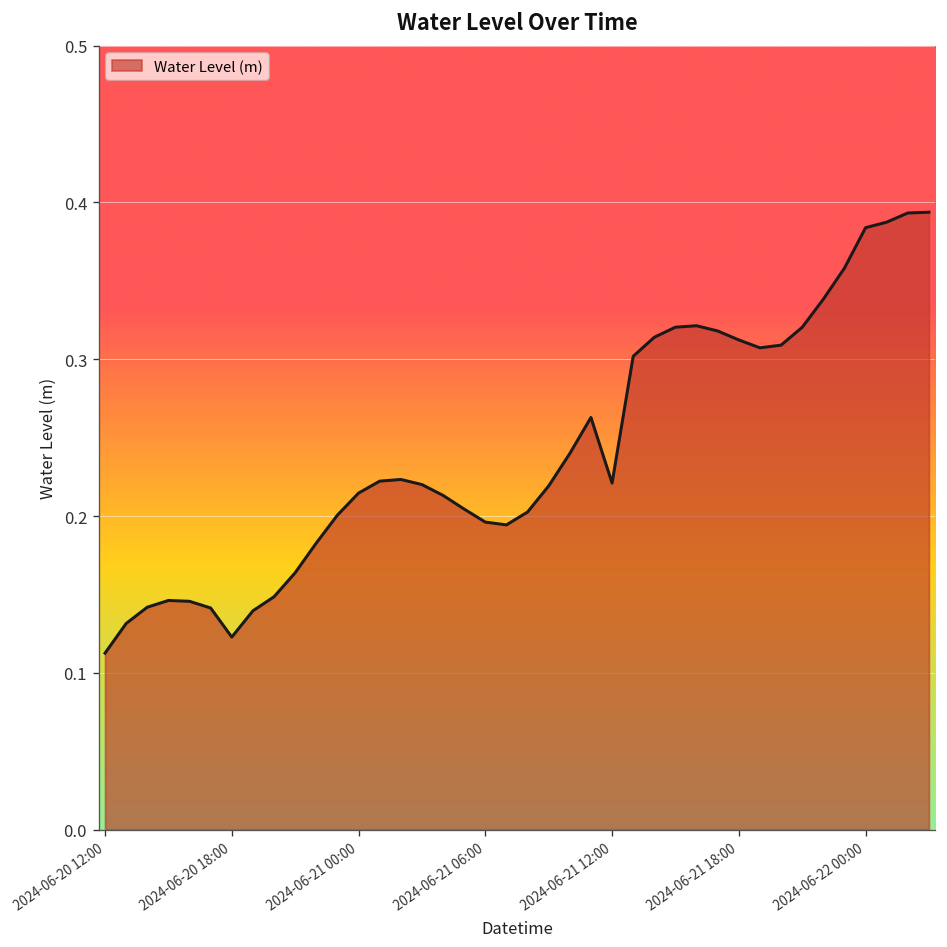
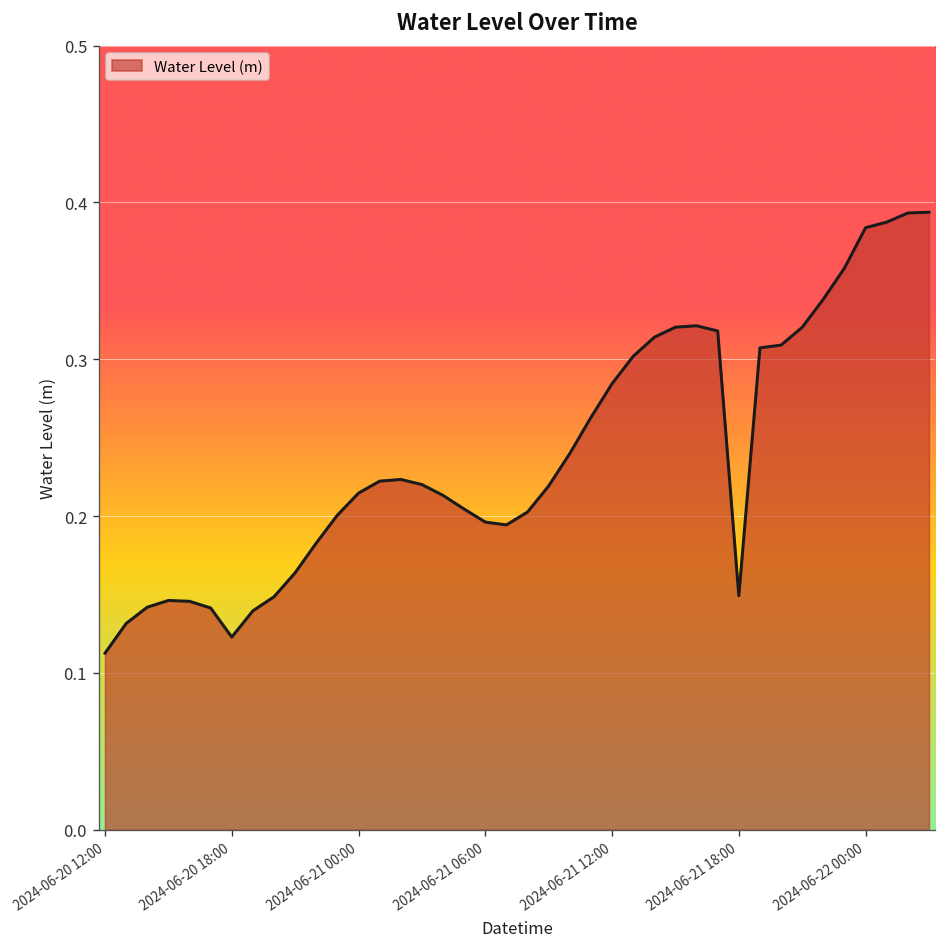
2024-06-21 12:00: 0.221 -> 0.284
2024-06-21 18:00: 0.312 -> 0.149
